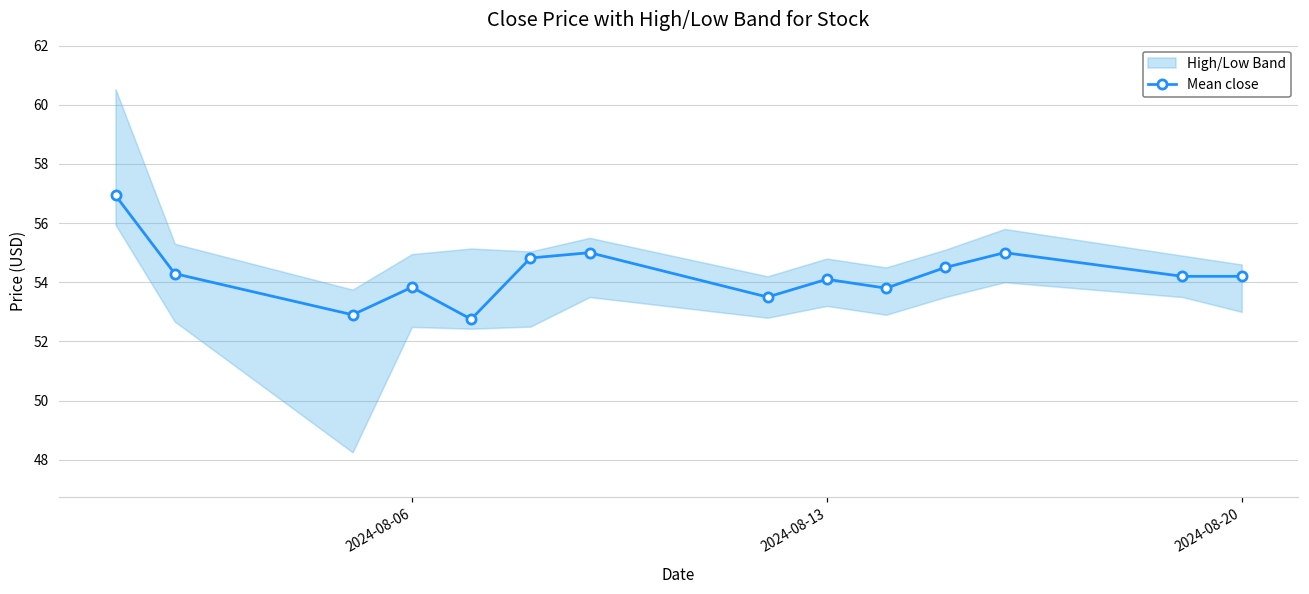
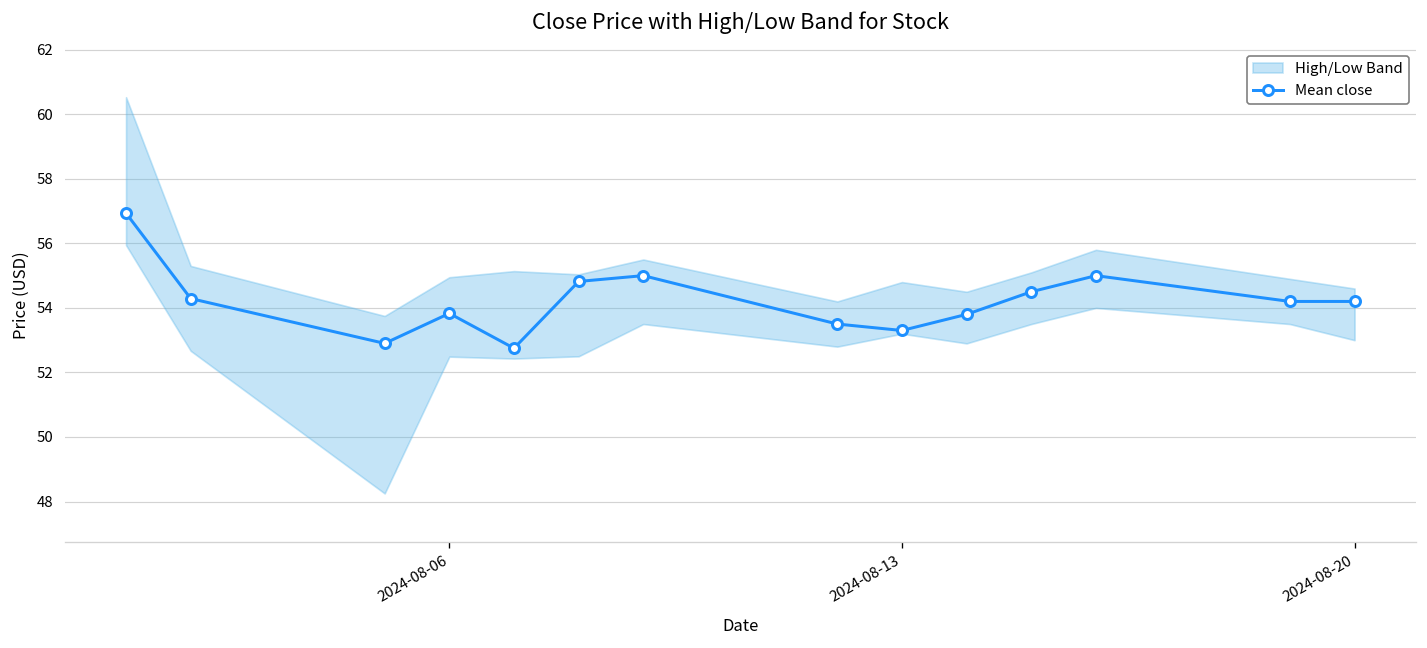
Mean close, 2024-08-13: 54.1 -> 53.3
